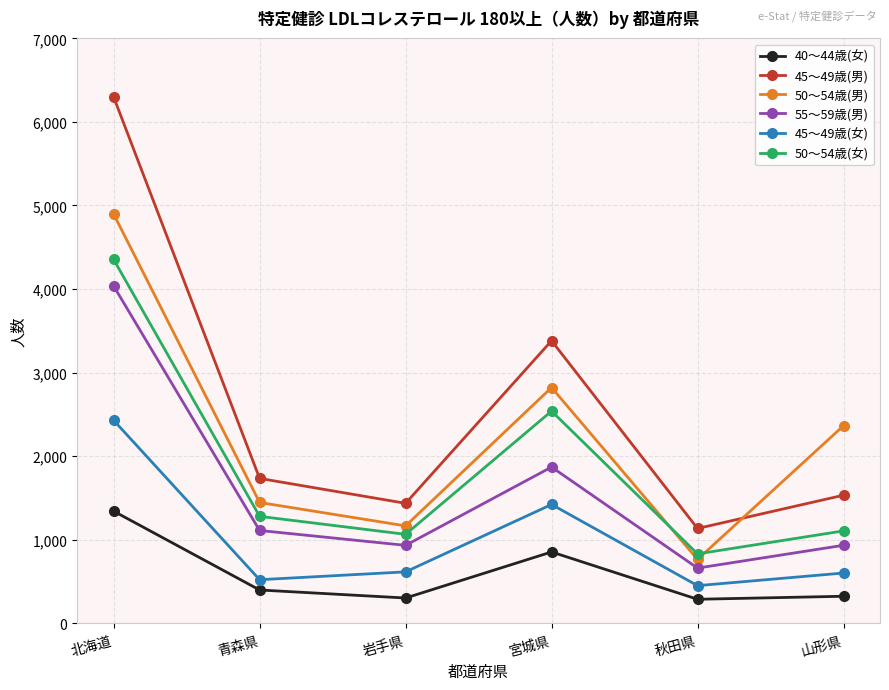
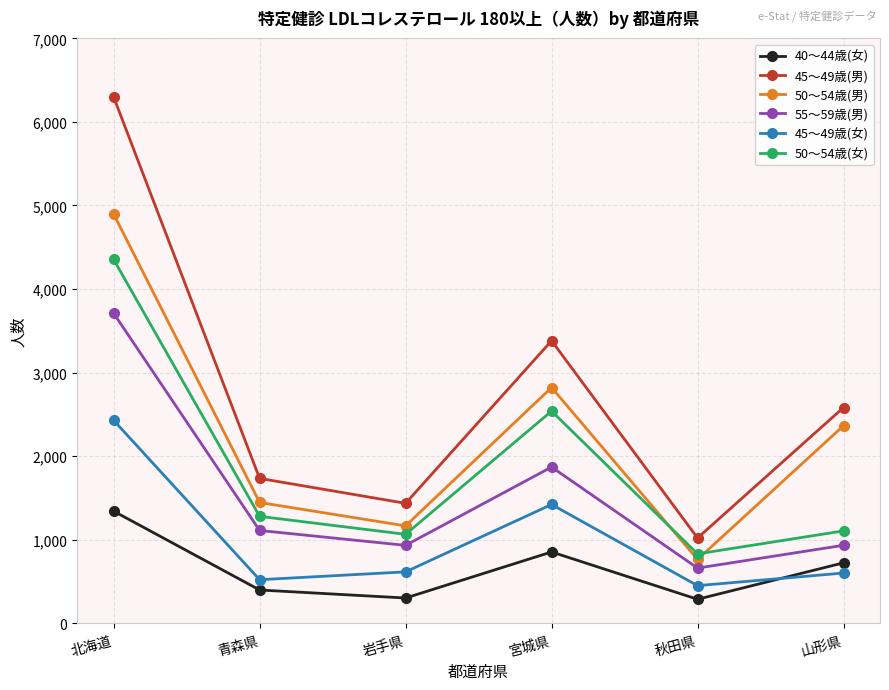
55～59歳(男), 北海道: 4,000 -> 3,700
45～49歳(男), 秋田県: 1,100 -> 1,000
40～44歳(女), 山形県: 300 -> 700
45～49歳(男), 山形県: 1,500 -> 2,600
